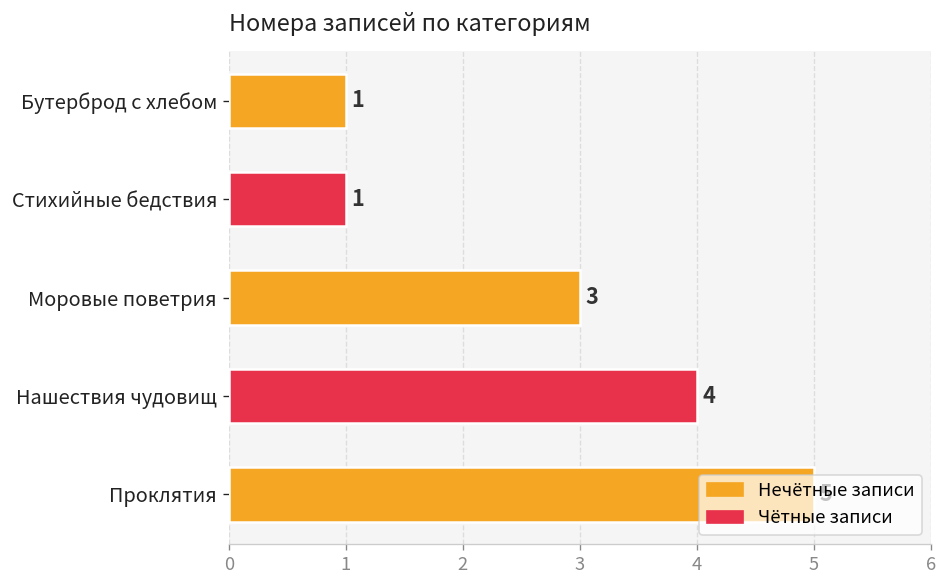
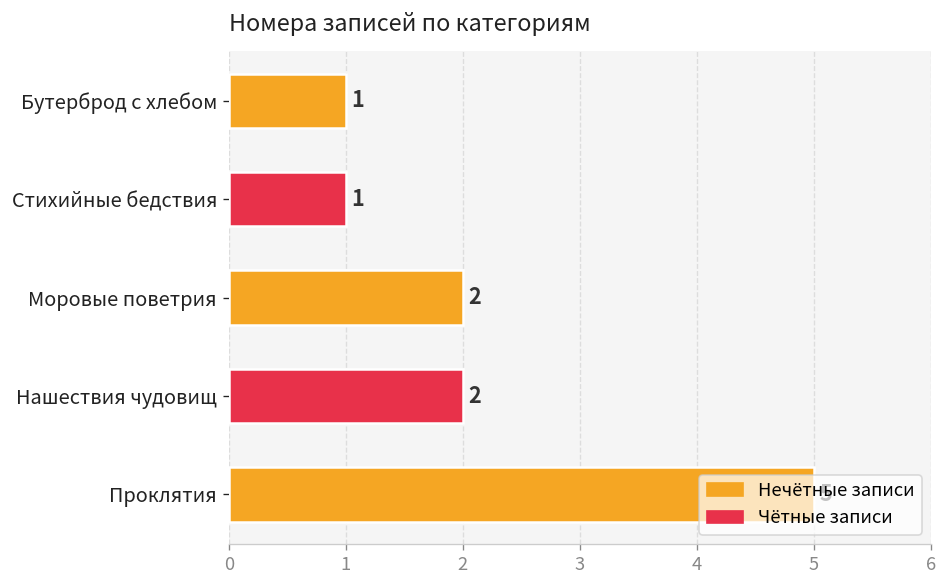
Моровые поветрия: 3 -> 2
Нашествия чудовищ: 4 -> 2
